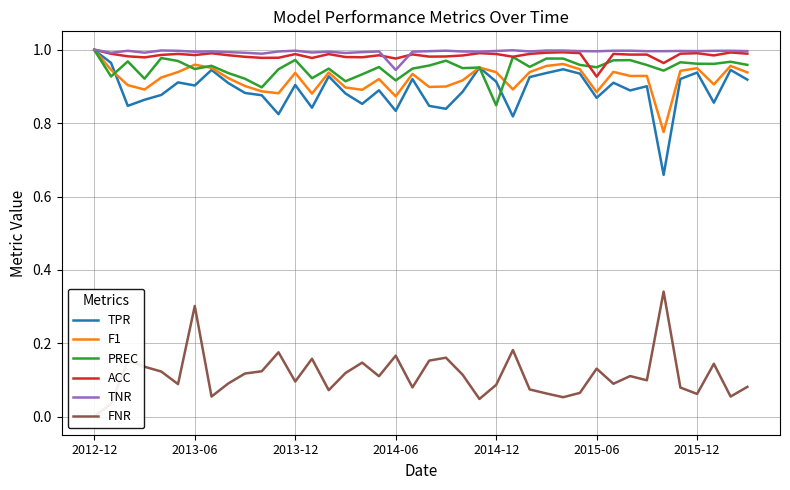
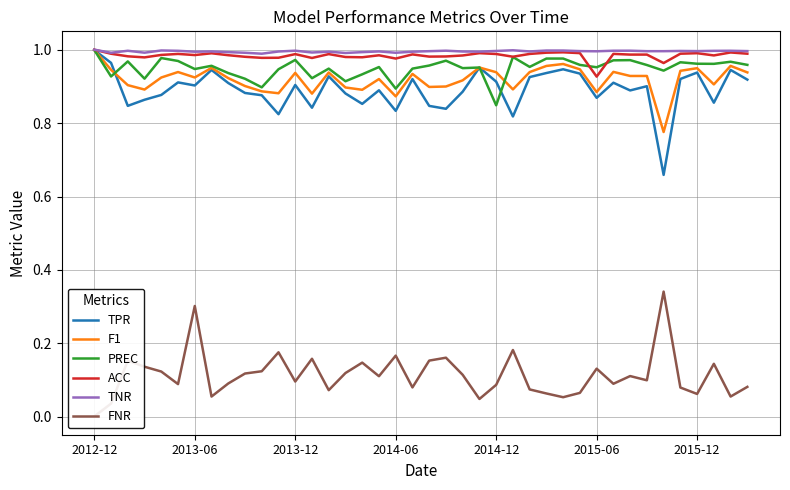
F1, 2013-06: 0.96 -> 0.92
PREC, 2014-06: 0.92 -> 0.89
TNR, 2014-06: 0.94 -> 0.99
